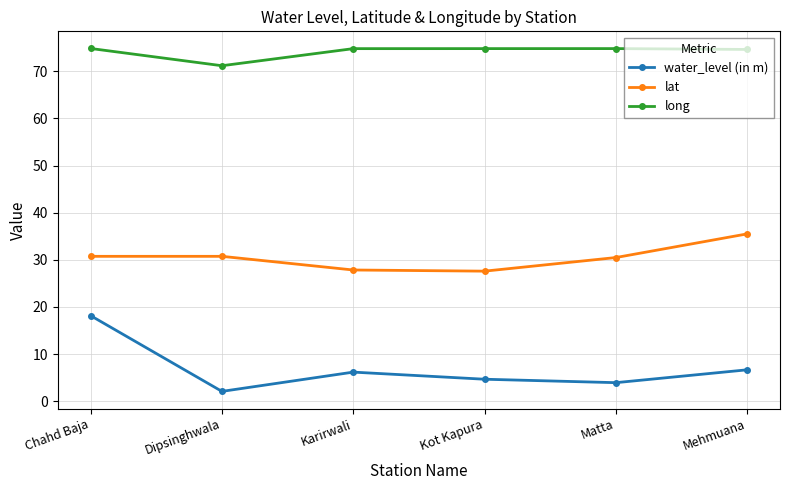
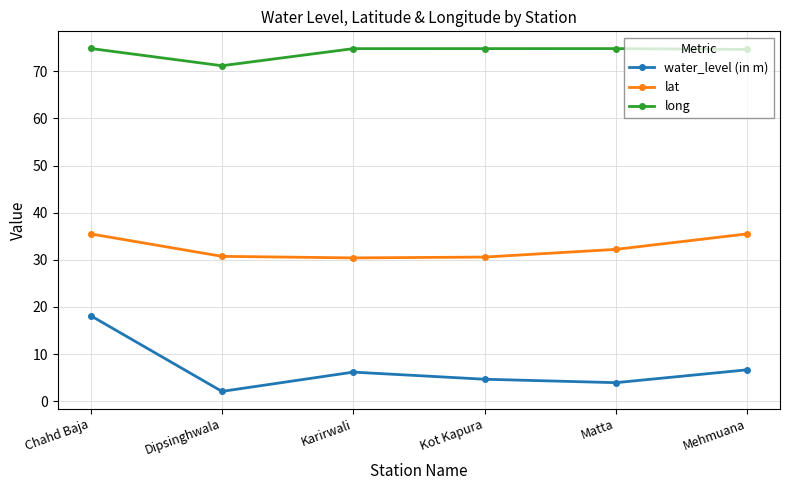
lat, Chahd Baja: 31 -> 36
lat, Karirwali: 28 -> 30
lat, Kot Kapura: 28 -> 31
lat, Matta: 30 -> 32
